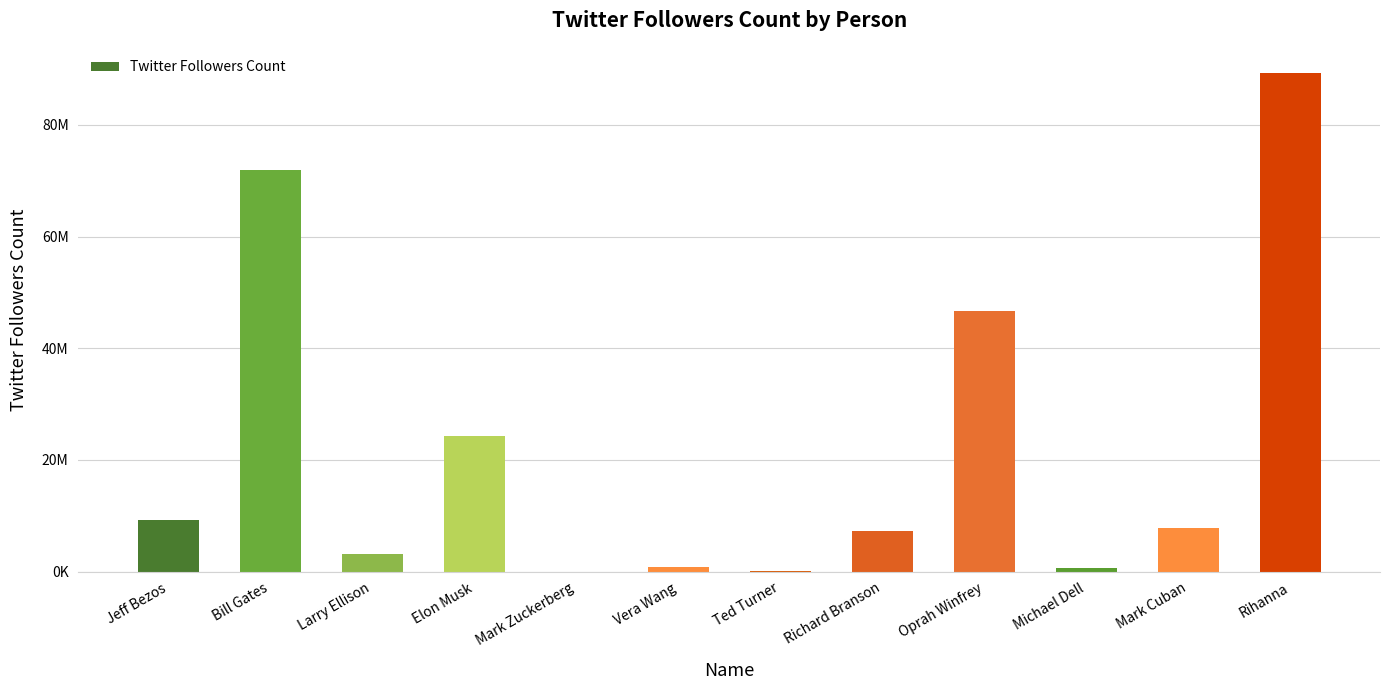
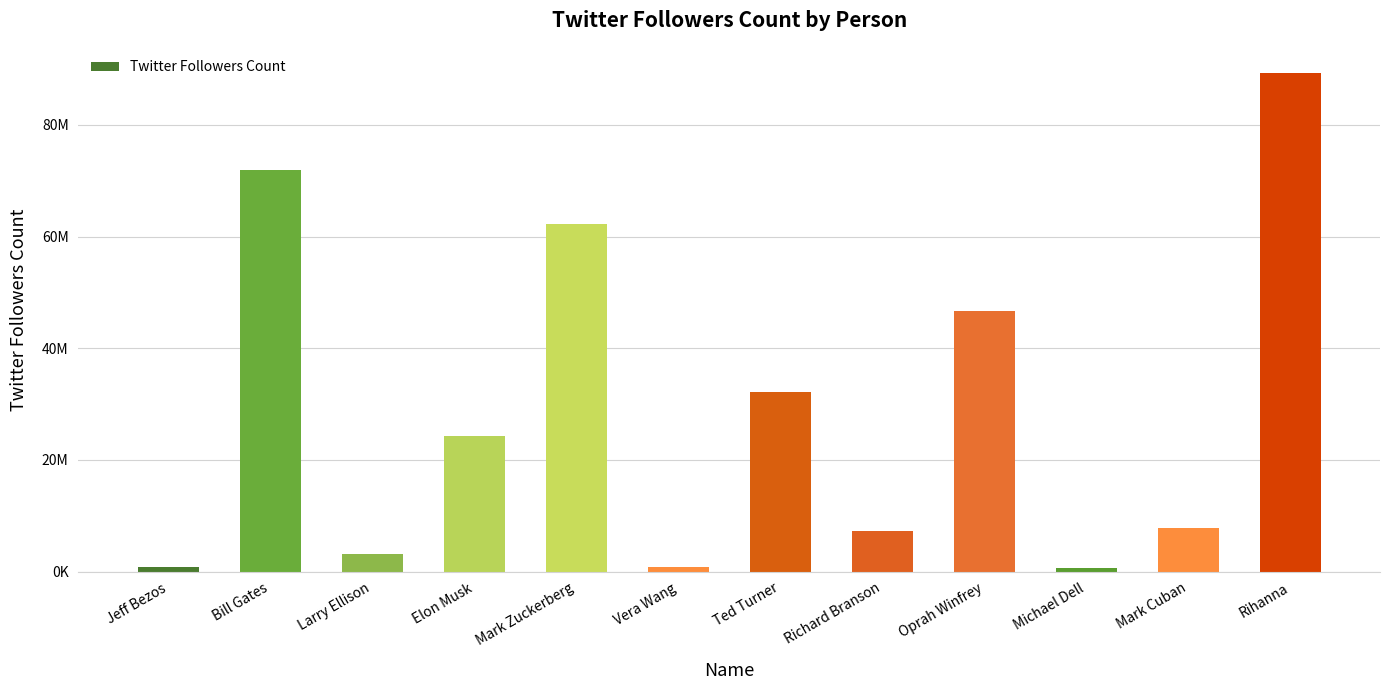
Jeff Bezos: 9000000 -> 1000000
Mark Zuckerberg: 0 -> 62000000
Ted Turner: 0 -> 32000000
